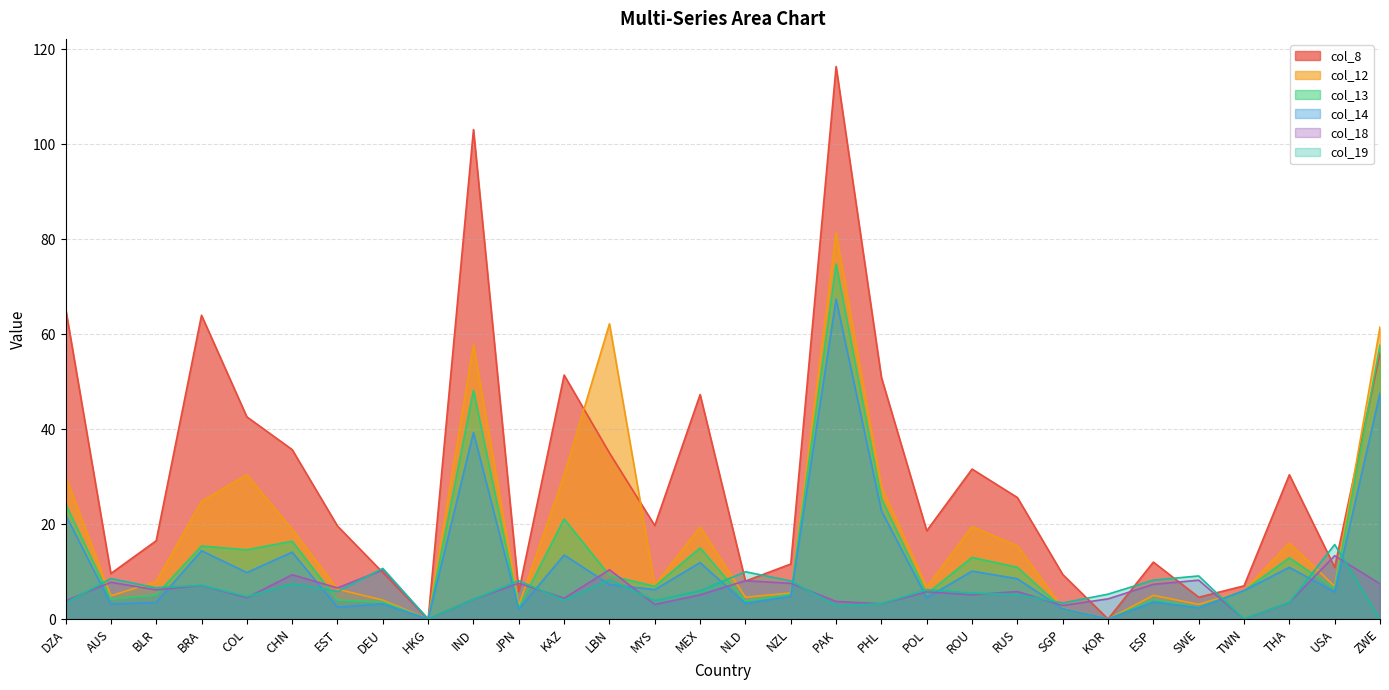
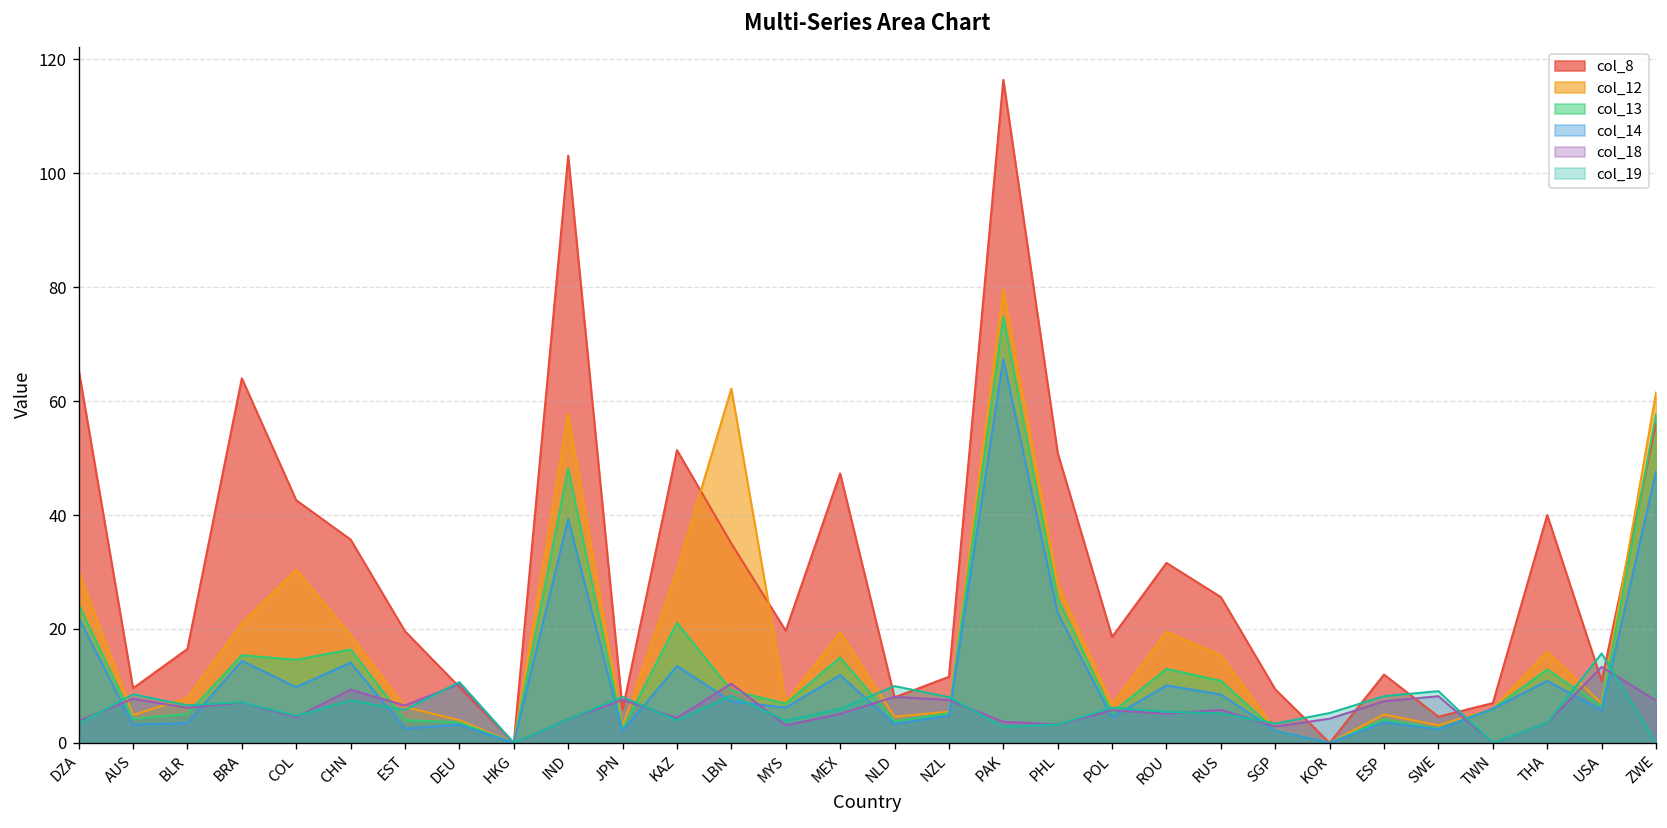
col_12, BRA: 25 -> 21
col_12, PAK: 81 -> 80
col_8, THA: 30 -> 40
